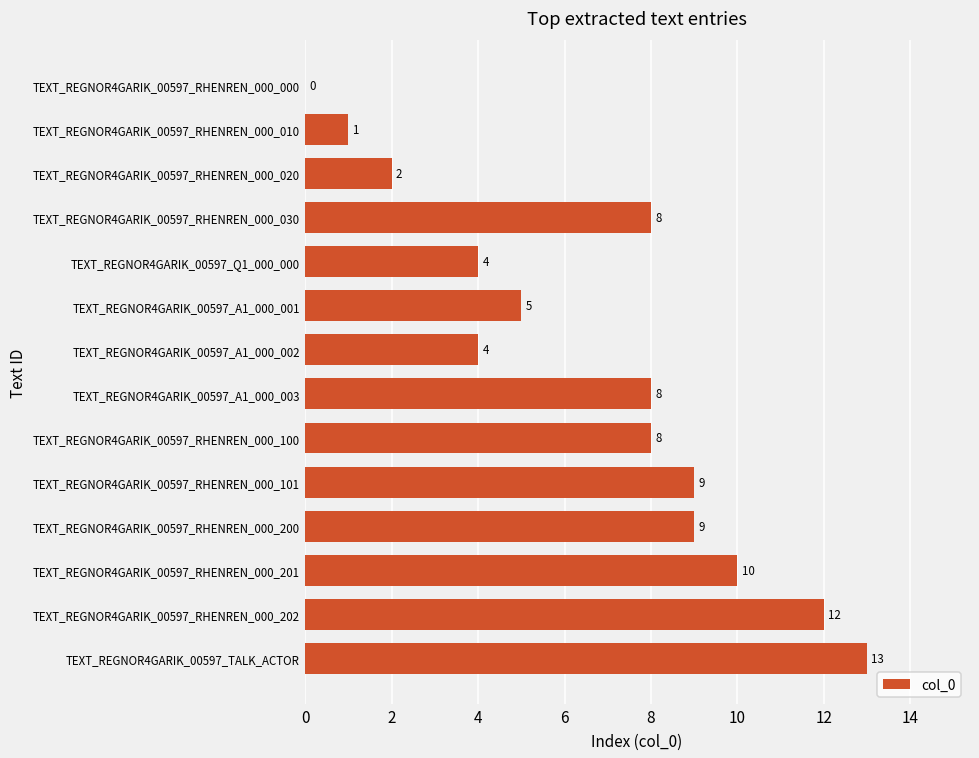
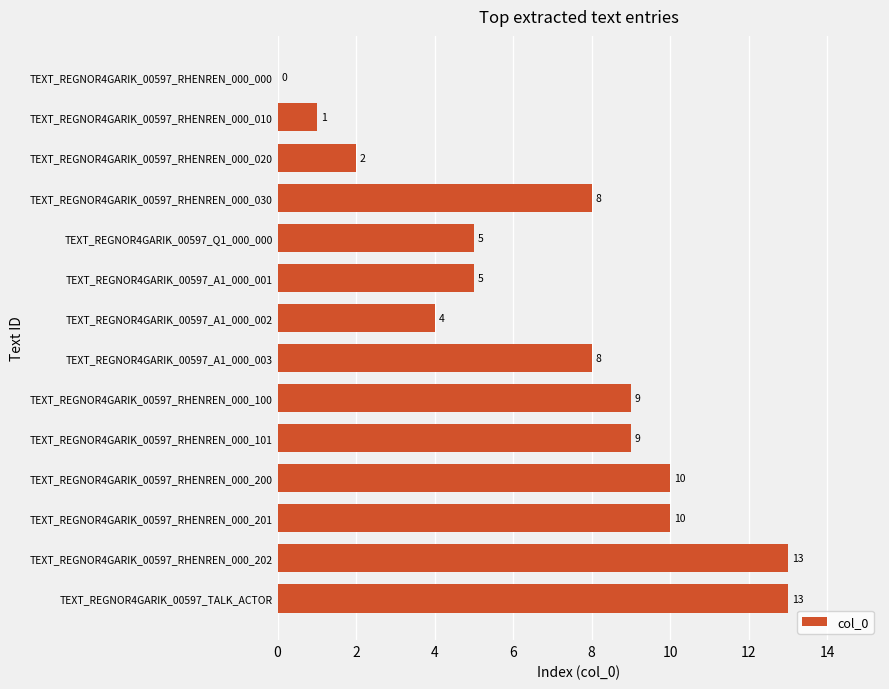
TEXT_REGNOR4GARIK_00597_Q1_000_000: 4 -> 5
TEXT_REGNOR4GARIK_00597_RHENREN_000_100: 8 -> 9
TEXT_REGNOR4GARIK_00597_RHENREN_000_200: 9 -> 10
TEXT_REGNOR4GARIK_00597_RHENREN_000_202: 12 -> 13
